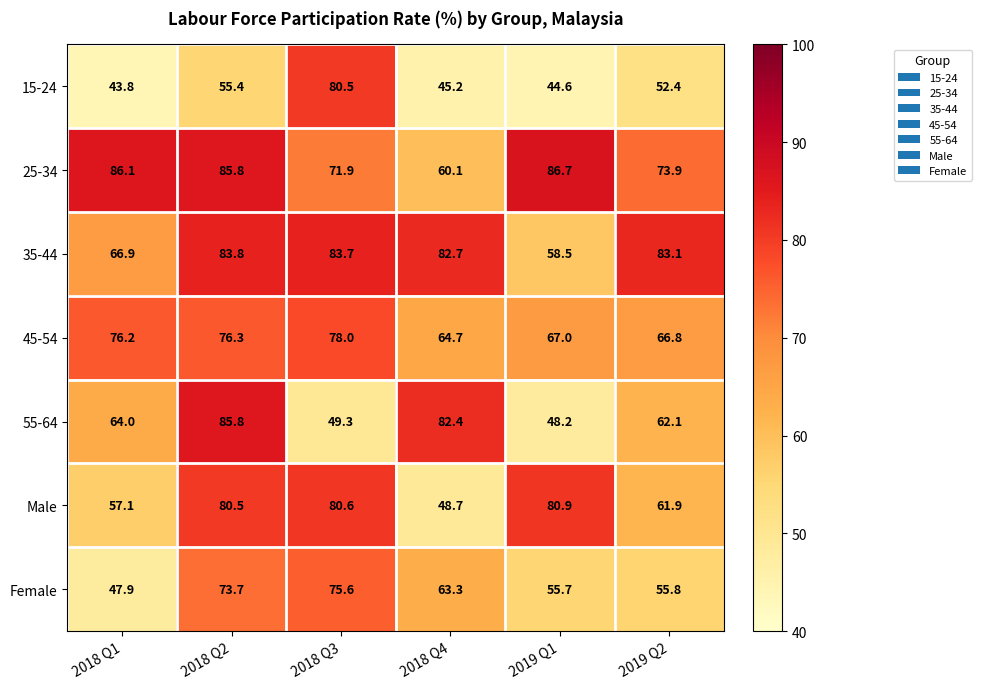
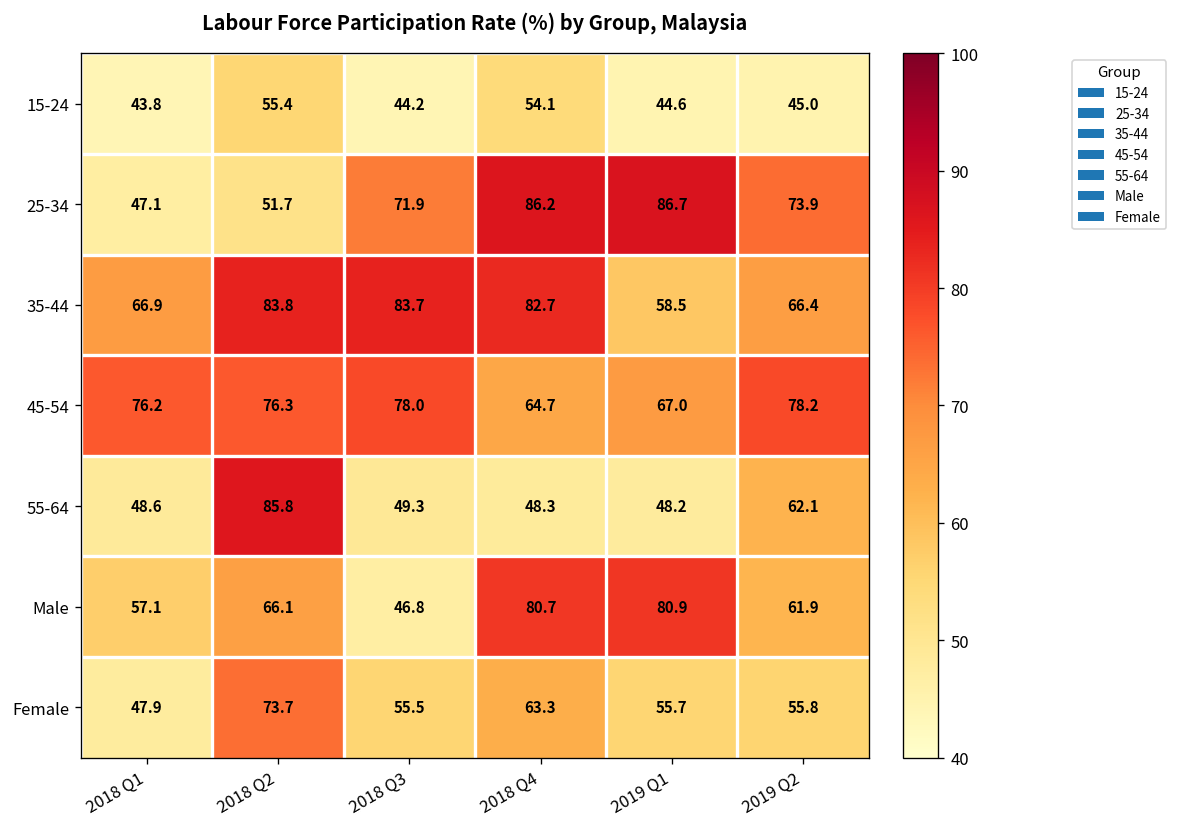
15-24, 2018 Q3: 80.5 -> 44.2
15-24, 2018 Q4: 45.2 -> 54.1
15-24, 2019 Q2: 52.4 -> 45.0
25-34, 2018 Q1: 86.1 -> 47.1
25-34, 2018 Q2: 85.8 -> 51.7
25-34, 2018 Q4: 60.1 -> 86.2
35-44, 2019 Q2: 83.1 -> 66.4
45-54, 2019 Q2: 66.8 -> 78.2
55-64, 2018 Q1: 64.0 -> 48.6
55-64, 2018 Q4: 82.4 -> 48.3
Male, 2018 Q2: 80.5 -> 66.1
Male, 2018 Q3: 80.6 -> 46.8
Male, 2018 Q4: 48.7 -> 80.7
Female, 2018 Q3: 75.6 -> 55.5
